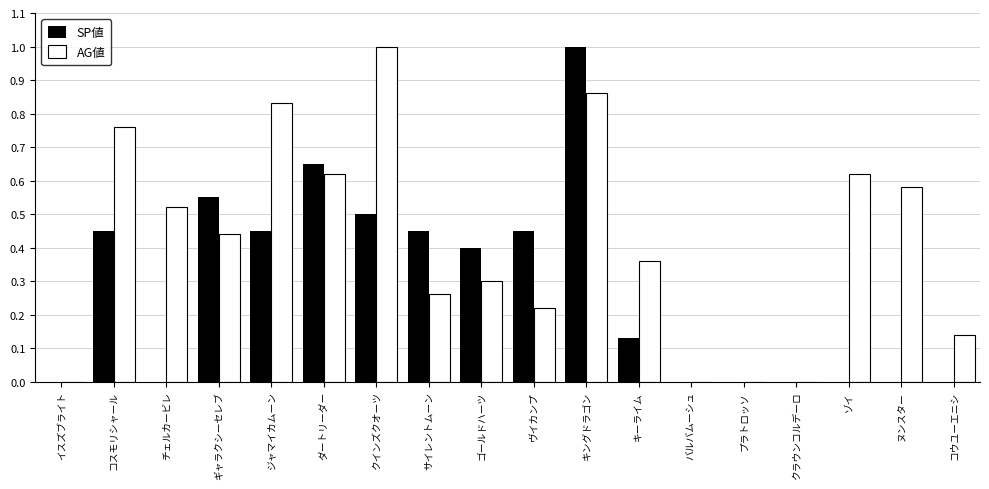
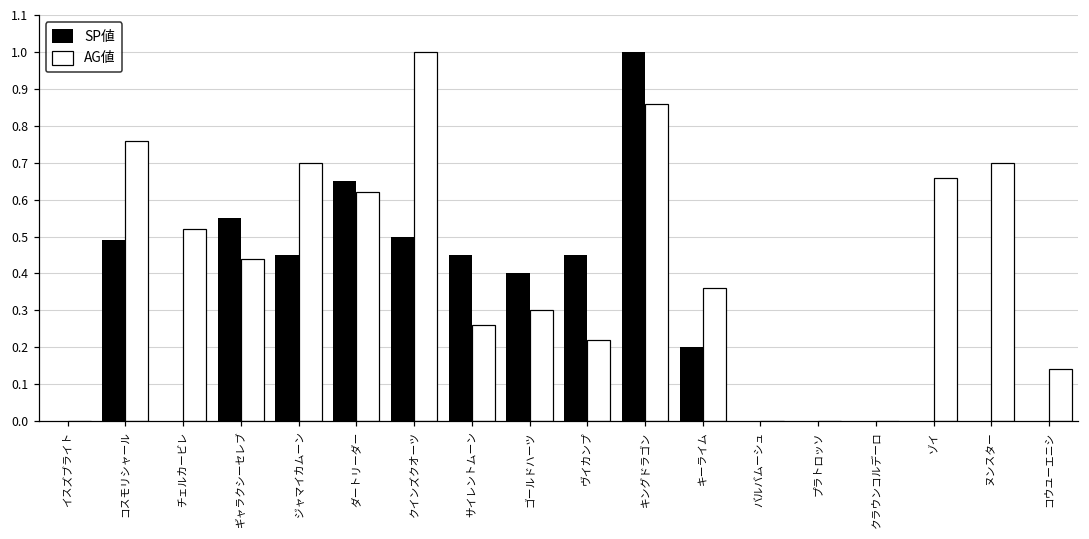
SP値, コスモリシャール: 0.45 -> 0.49
AG値, ジャマイカムーン: 0.83 -> 0.70
SP値, キーライム: 0.13 -> 0.20
AG値, ゾイ: 0.62 -> 0.66
AG値, ヌンスター: 0.58 -> 0.70
